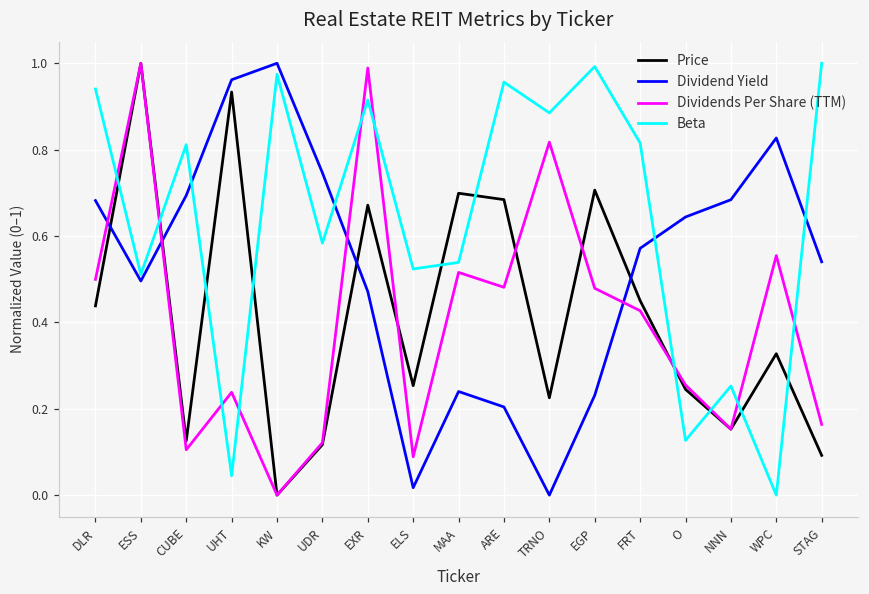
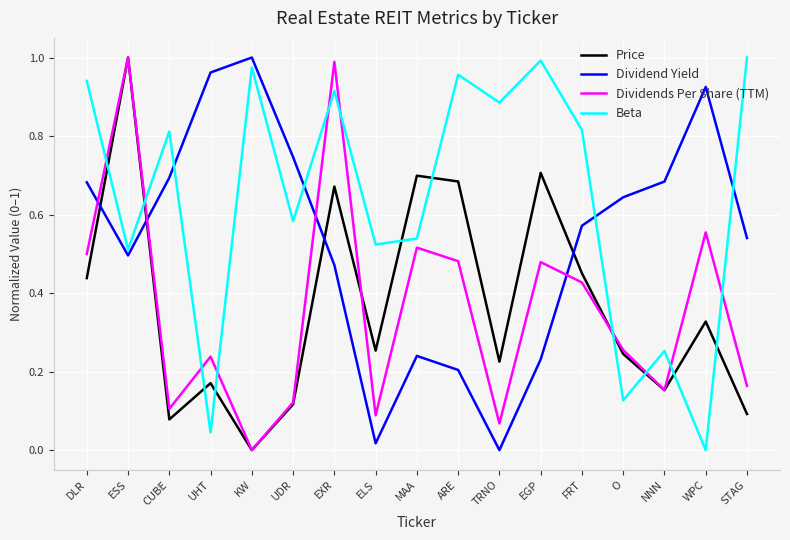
Price, CUBE: 0.13 -> 0.08
Price, UHT: 0.93 -> 0.17
Dividends Per Share (TTM), TRNO: 0.82 -> 0.07
Dividend Yield, WPC: 0.83 -> 0.93
